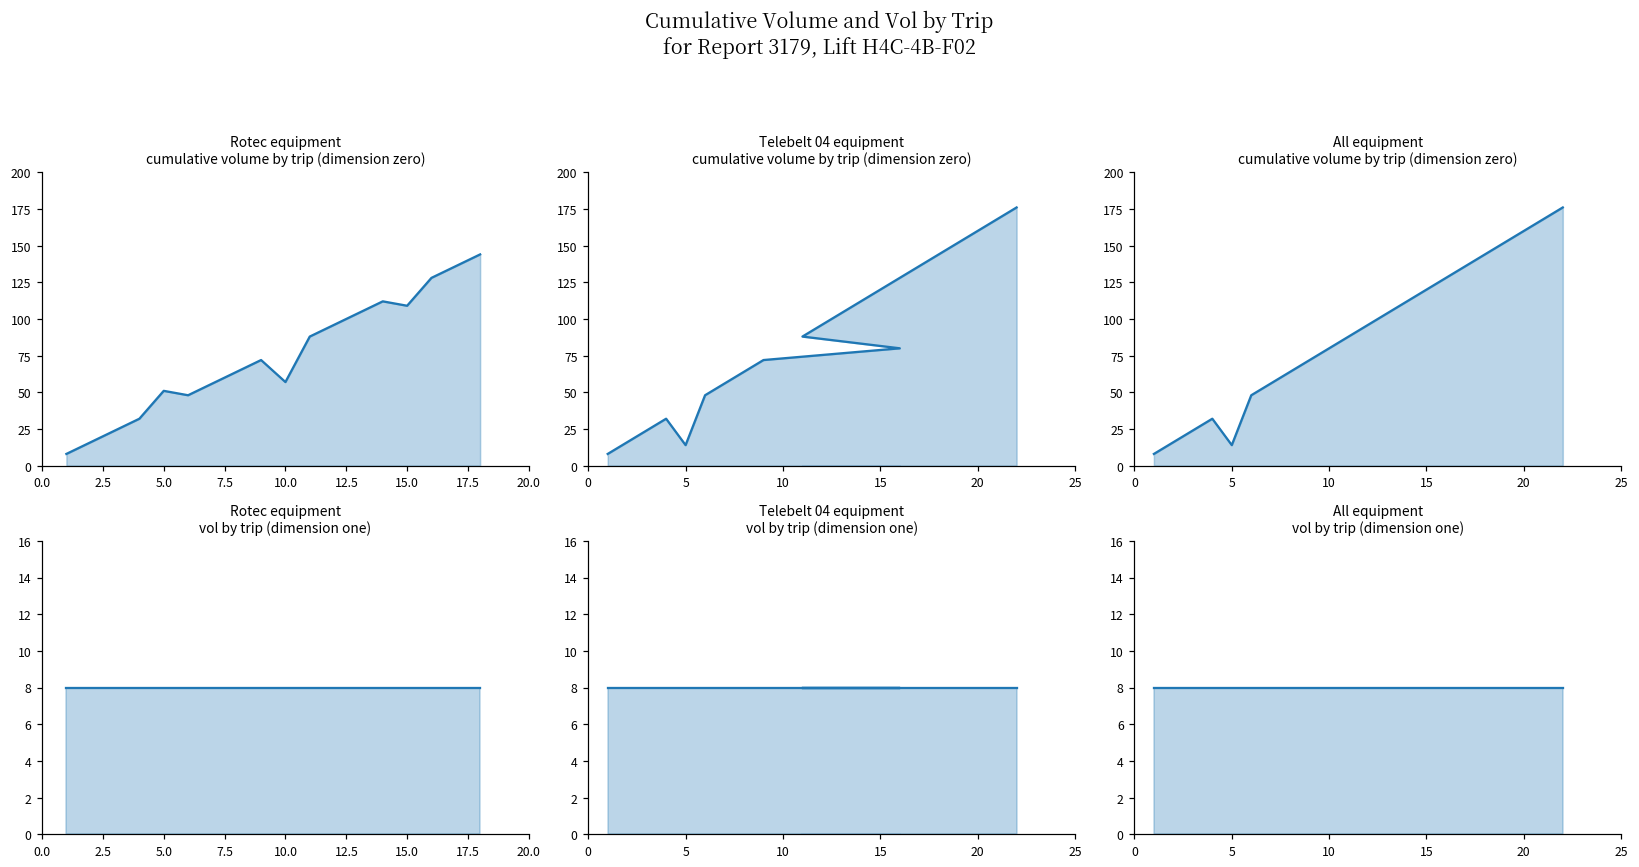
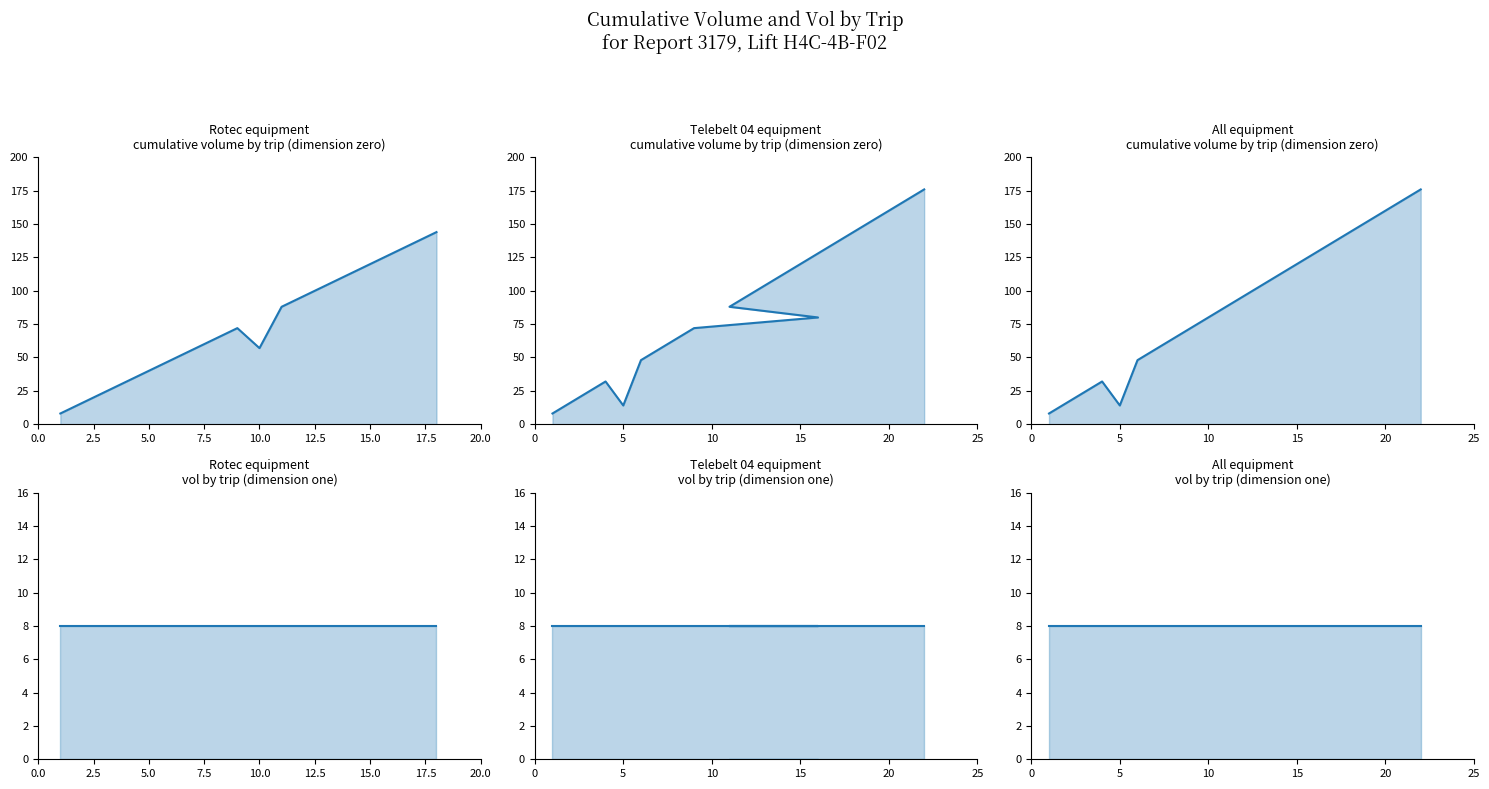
Rotec equipment cumulative volume by trip (dimension zero), 5.0: 51 -> 40
Rotec equipment cumulative volume by trip (dimension zero), 15.0: 109 -> 120
